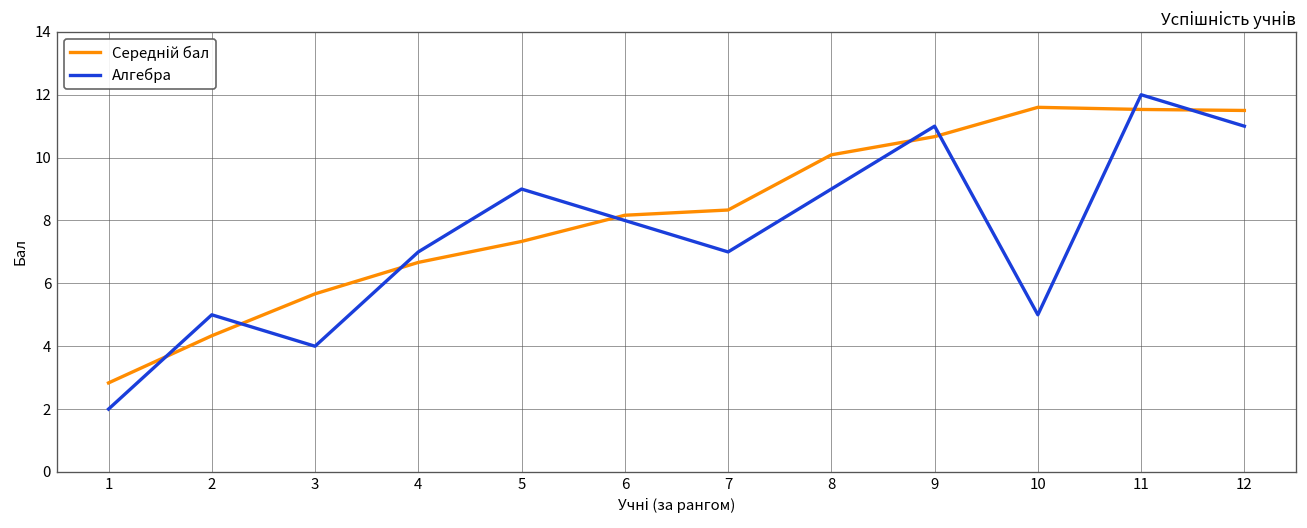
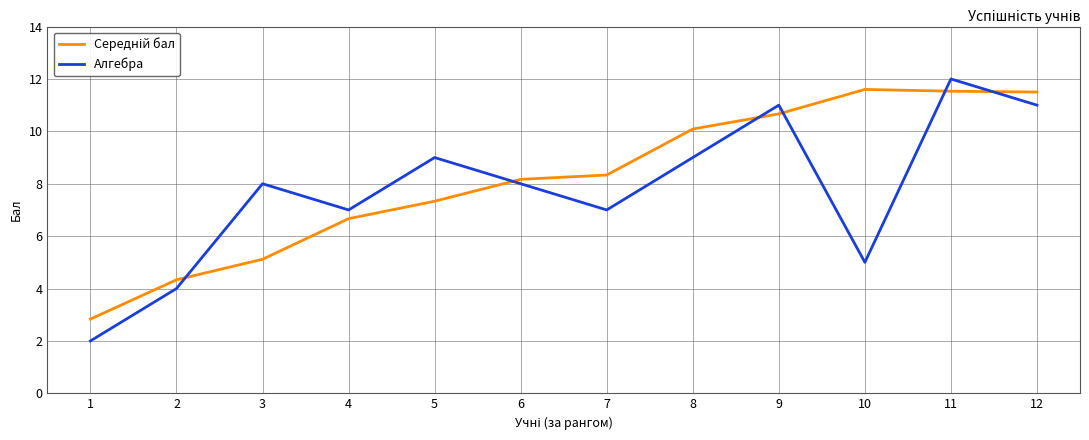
Алгебра, 2: 5 -> 4
Середній бал, 3: 5.7 -> 5.1
Алгебра, 3: 4 -> 8
